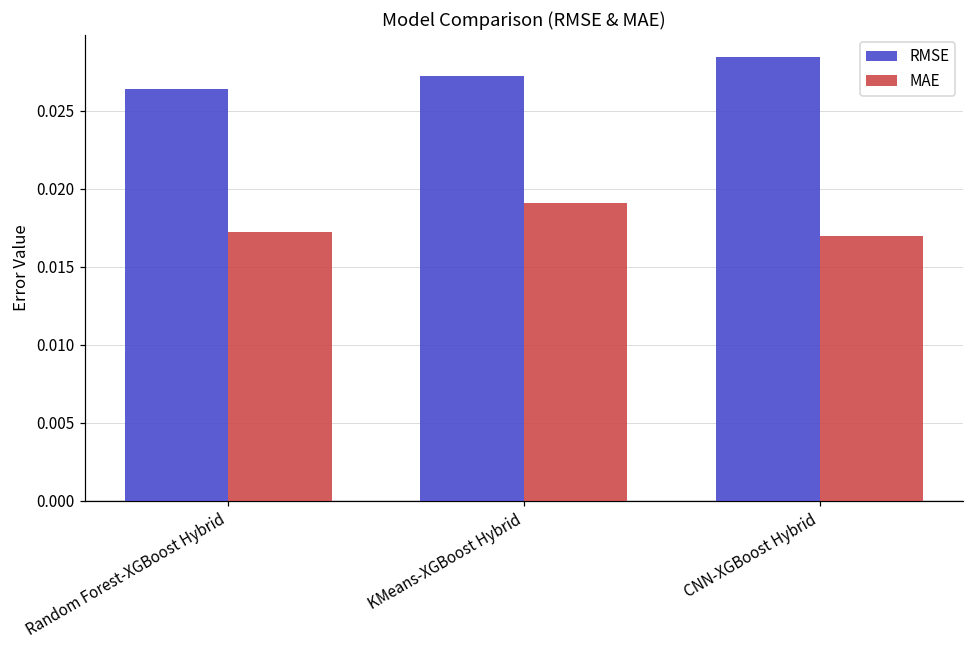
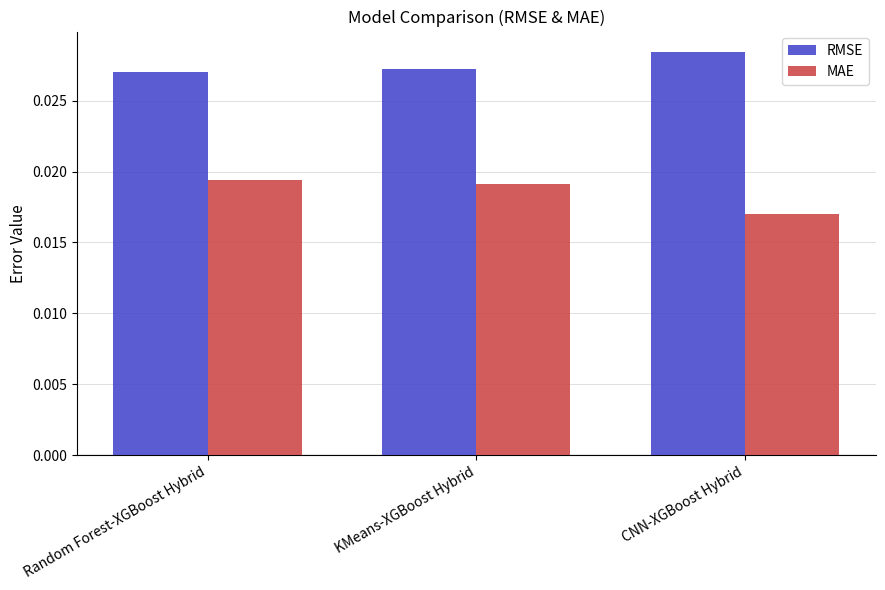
RMSE, Random Forest-XGBoost Hybrid: 0.0264 -> 0.0270
MAE, Random Forest-XGBoost Hybrid: 0.0172 -> 0.0194
